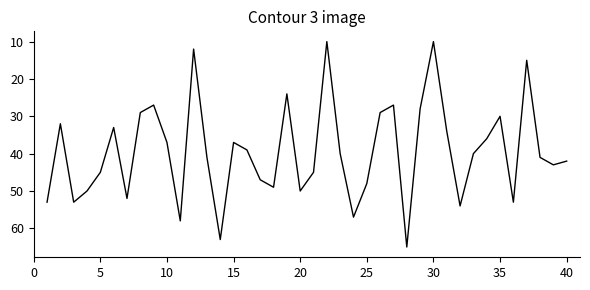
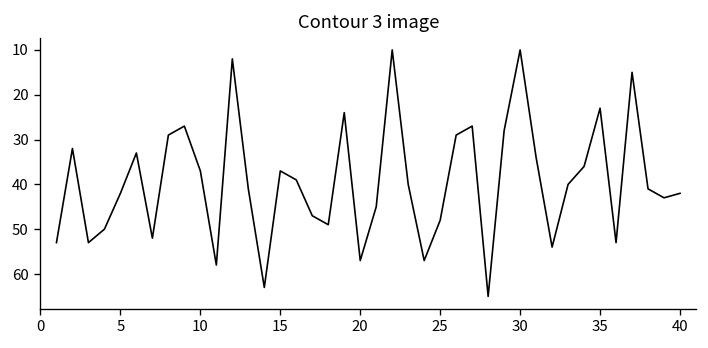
5: 45 -> 42
20: 50 -> 57
35: 30 -> 23
